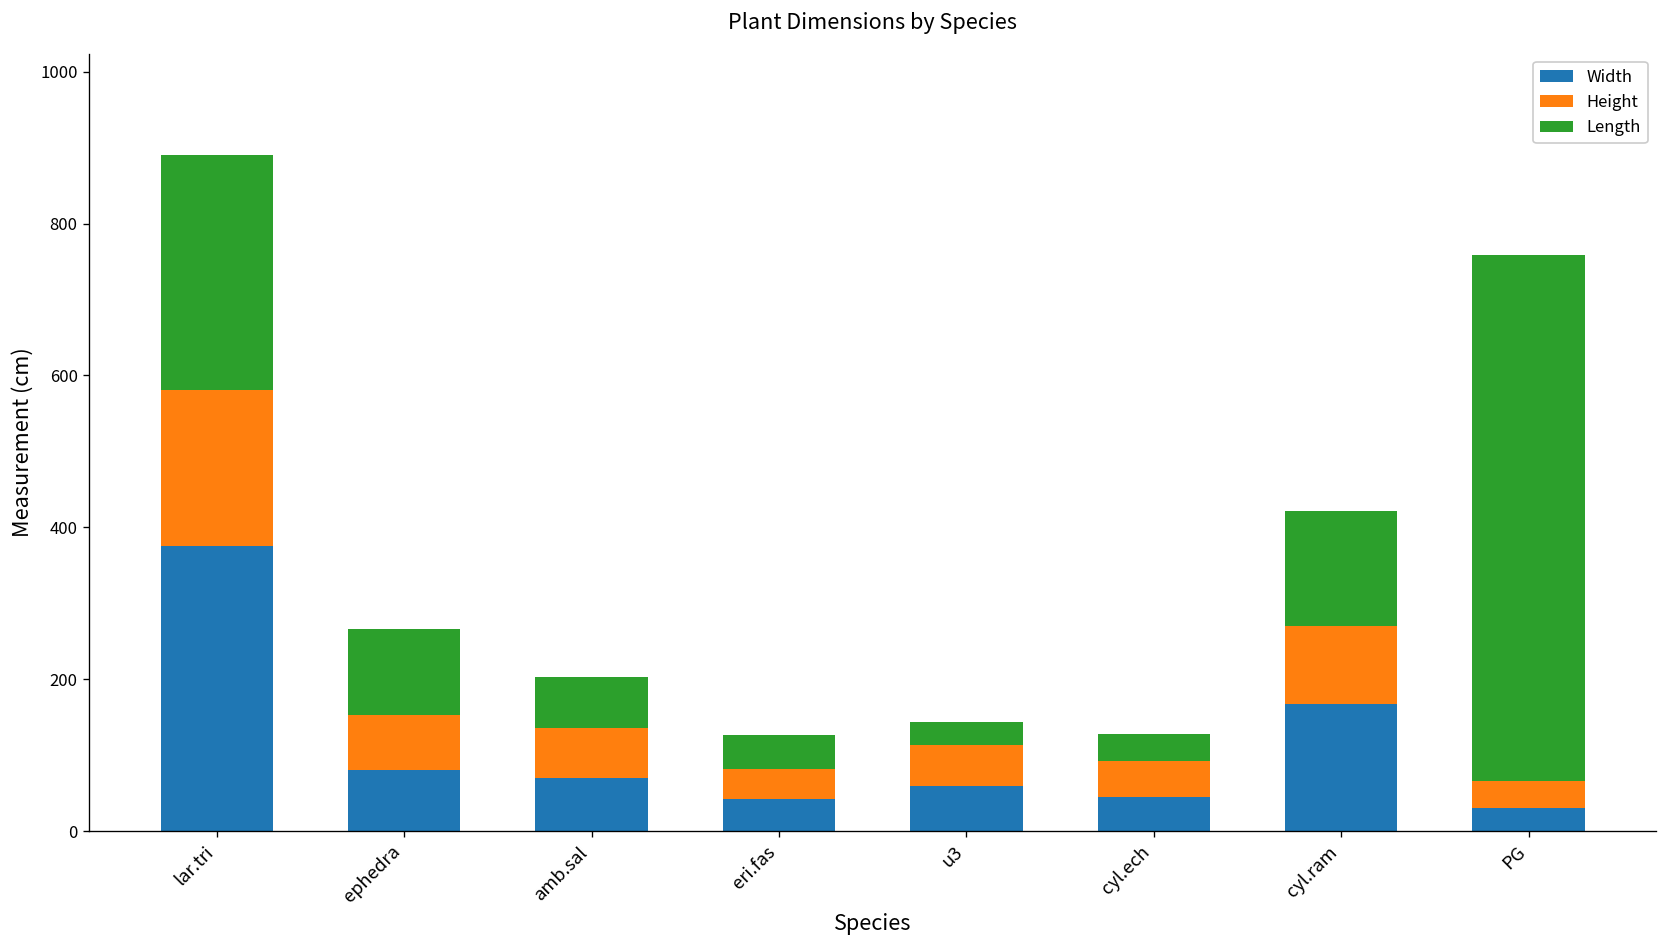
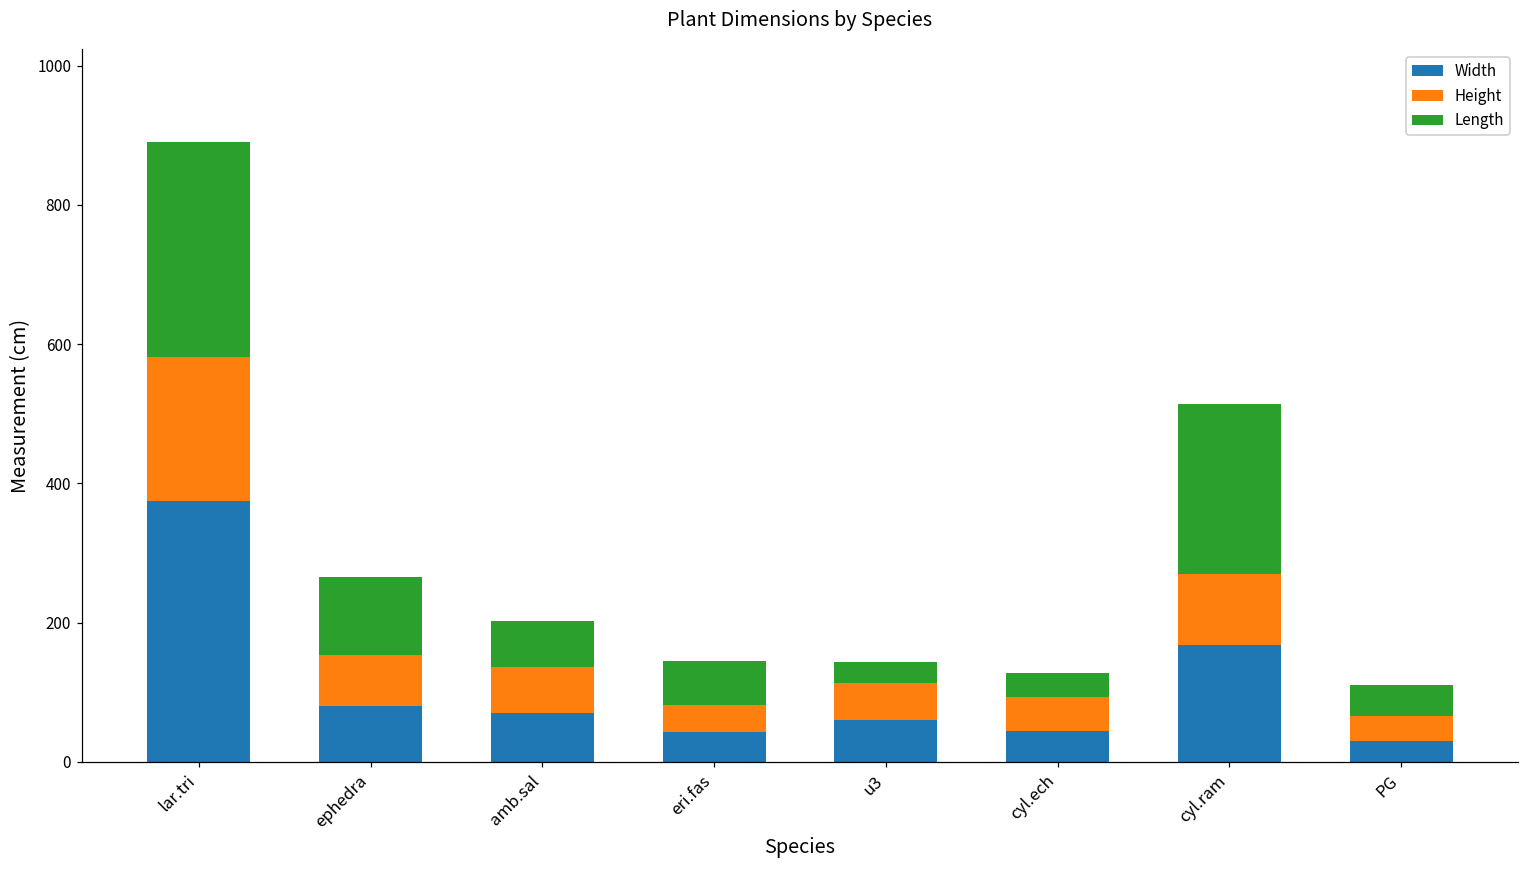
Length, eri.fas: 50 -> 60
Length, cyl.ram: 150 -> 240
Length, PG: 690 -> 50
